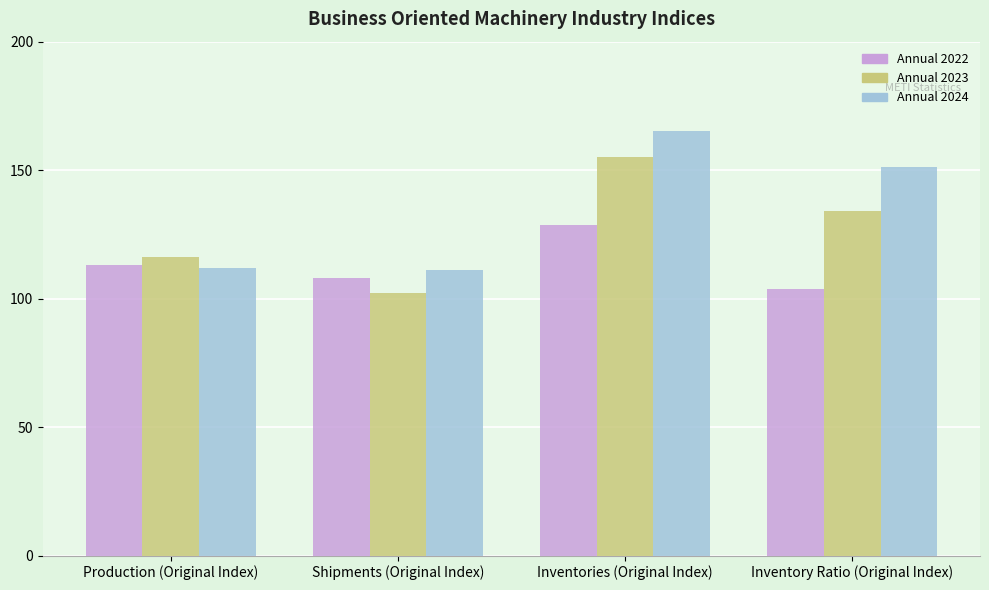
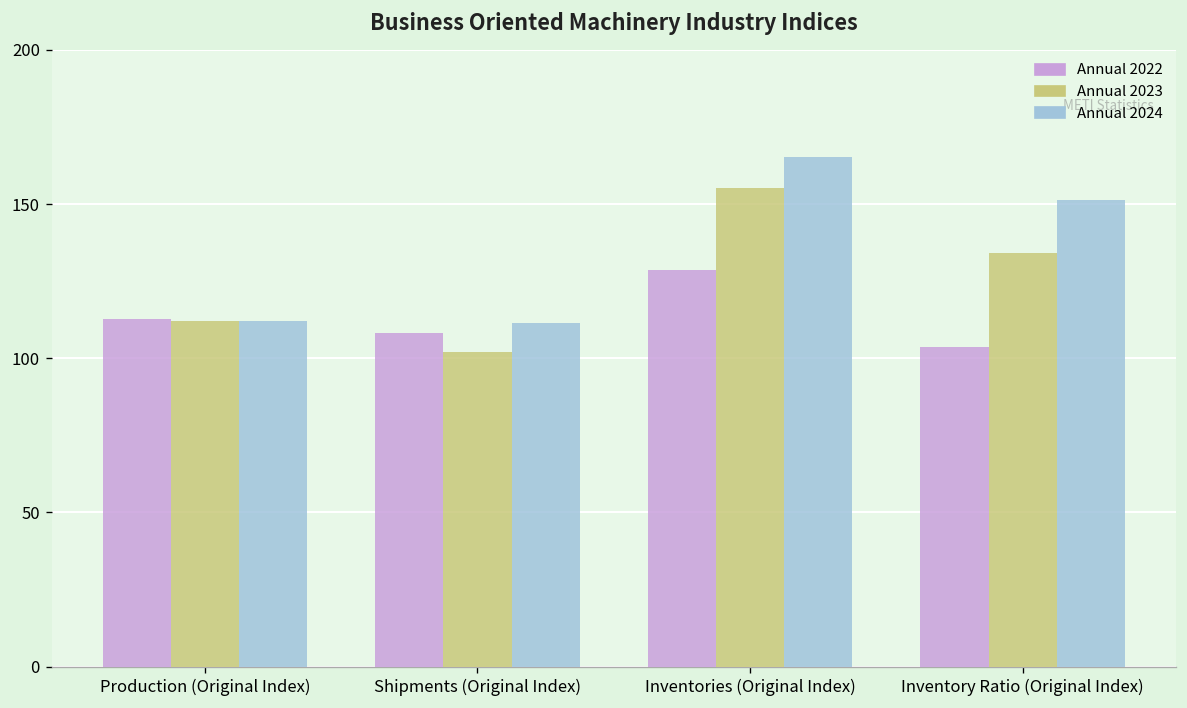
Annual 2023, Production (Original Index): 116 -> 112
